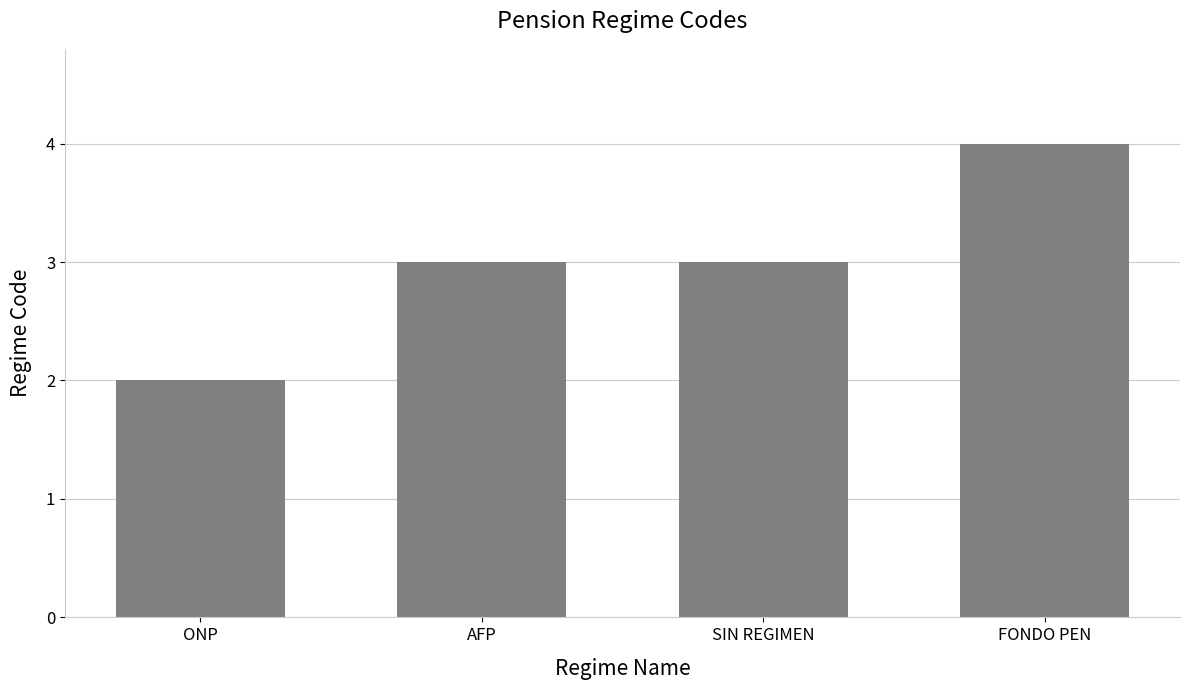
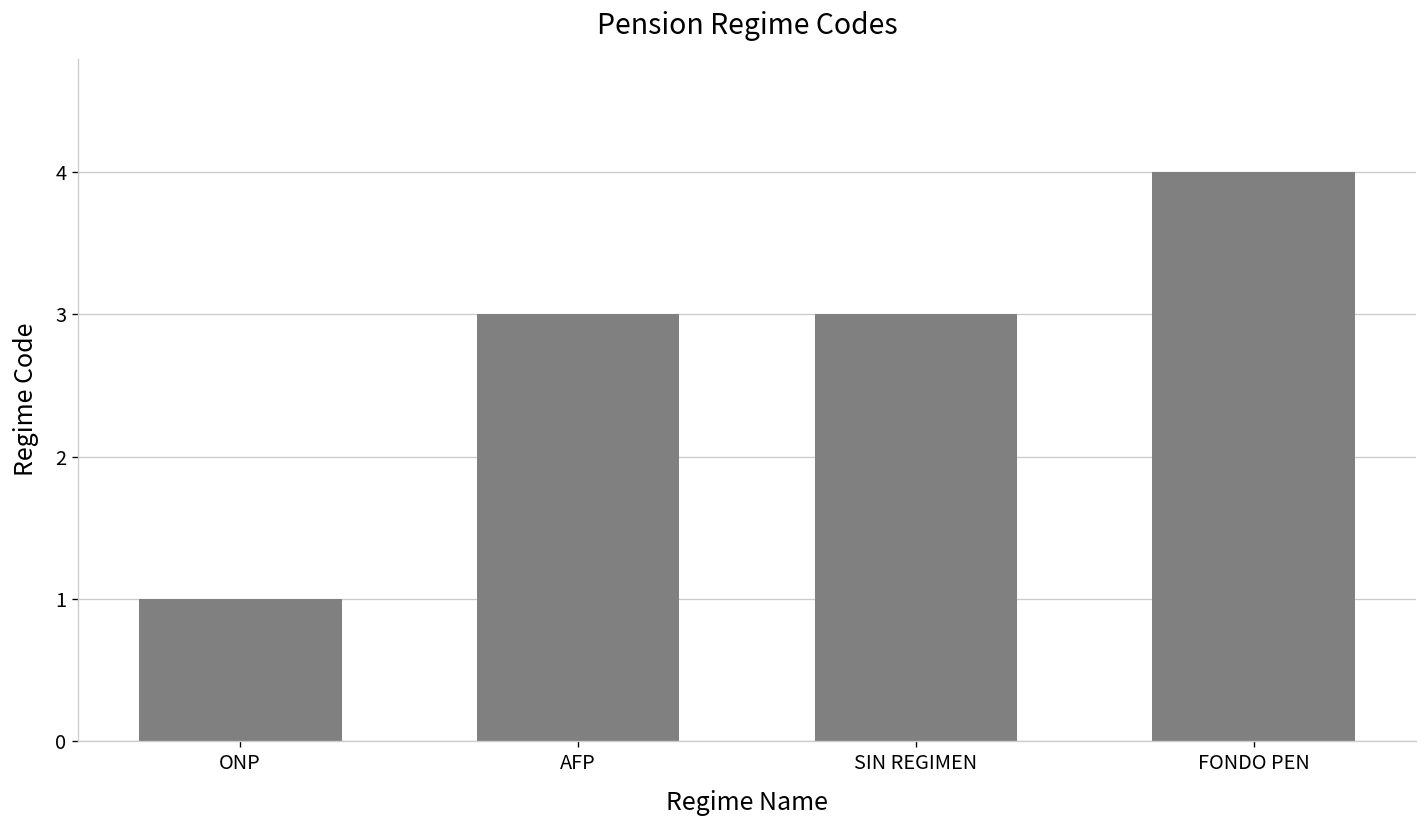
ONP: 2 -> 1
